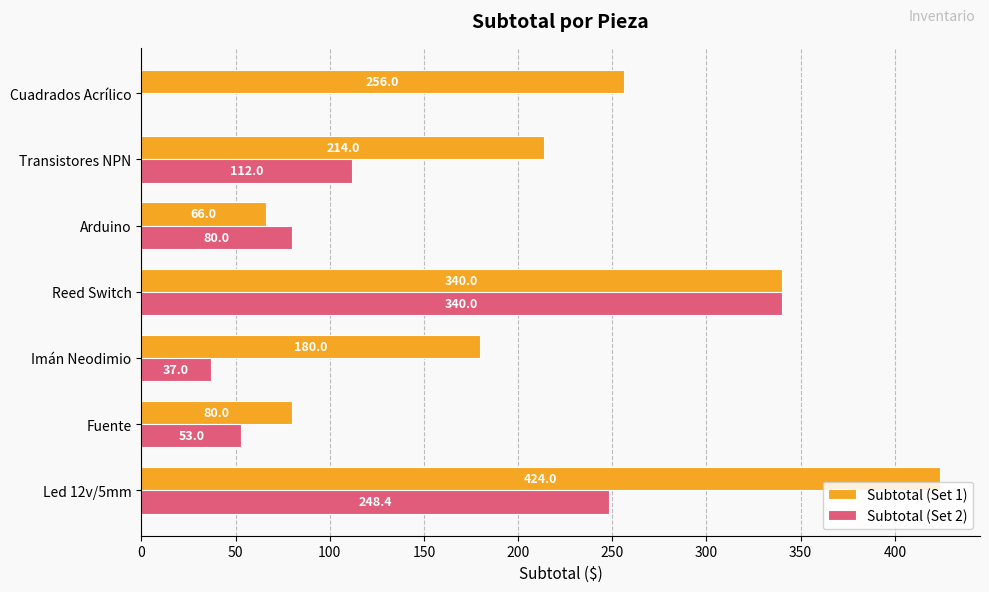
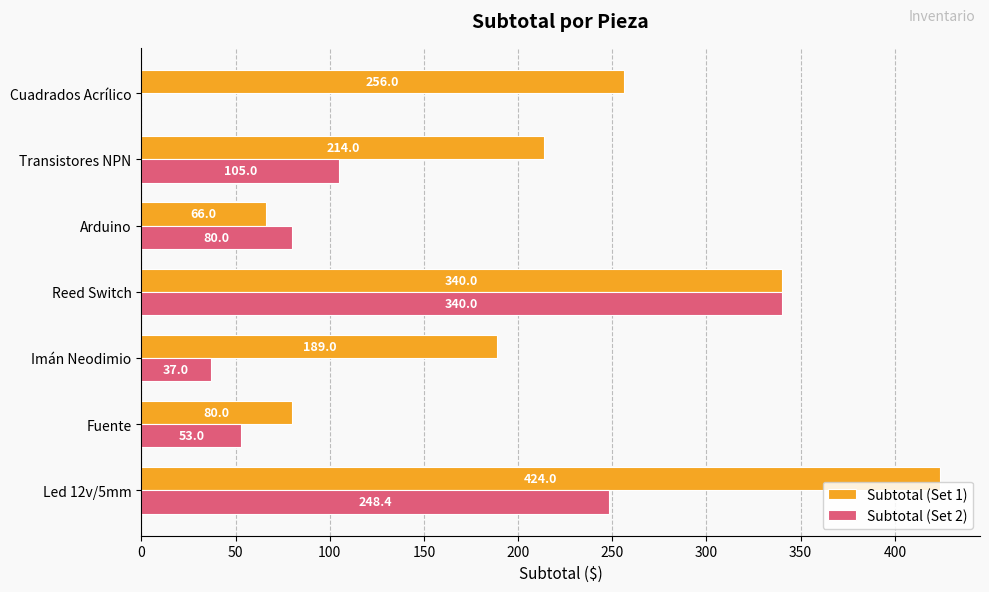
Subtotal (Set 2), Transistores NPN: 112.0 -> 105.0
Subtotal (Set 1), Imán Neodimio: 180.0 -> 189.0
